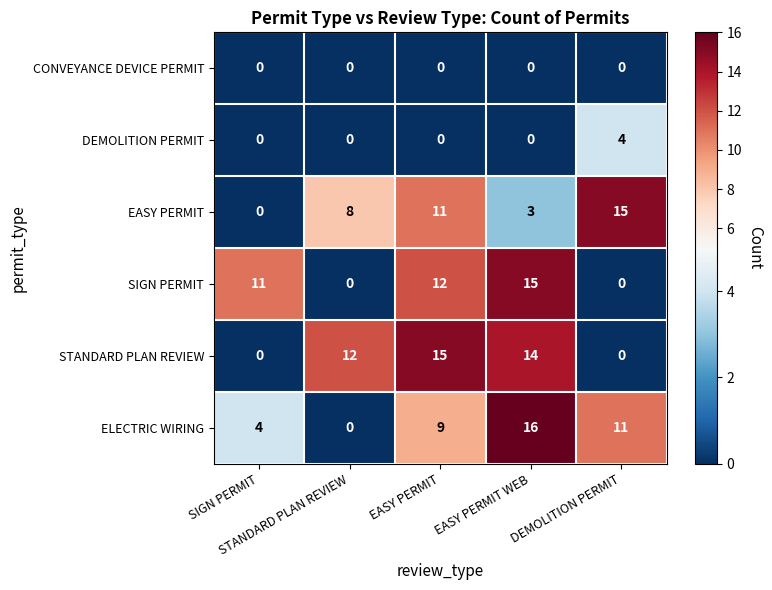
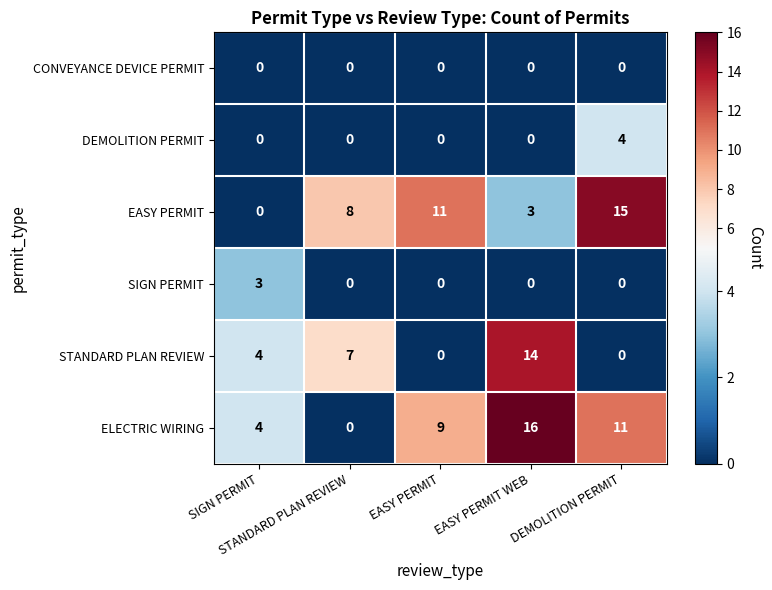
SIGN PERMIT, SIGN PERMIT: 11 -> 3
SIGN PERMIT, EASY PERMIT: 12 -> 0
SIGN PERMIT, EASY PERMIT WEB: 15 -> 0
STANDARD PLAN REVIEW, SIGN PERMIT: 0 -> 4
STANDARD PLAN REVIEW, STANDARD PLAN REVIEW: 12 -> 7
STANDARD PLAN REVIEW, EASY PERMIT: 15 -> 0
